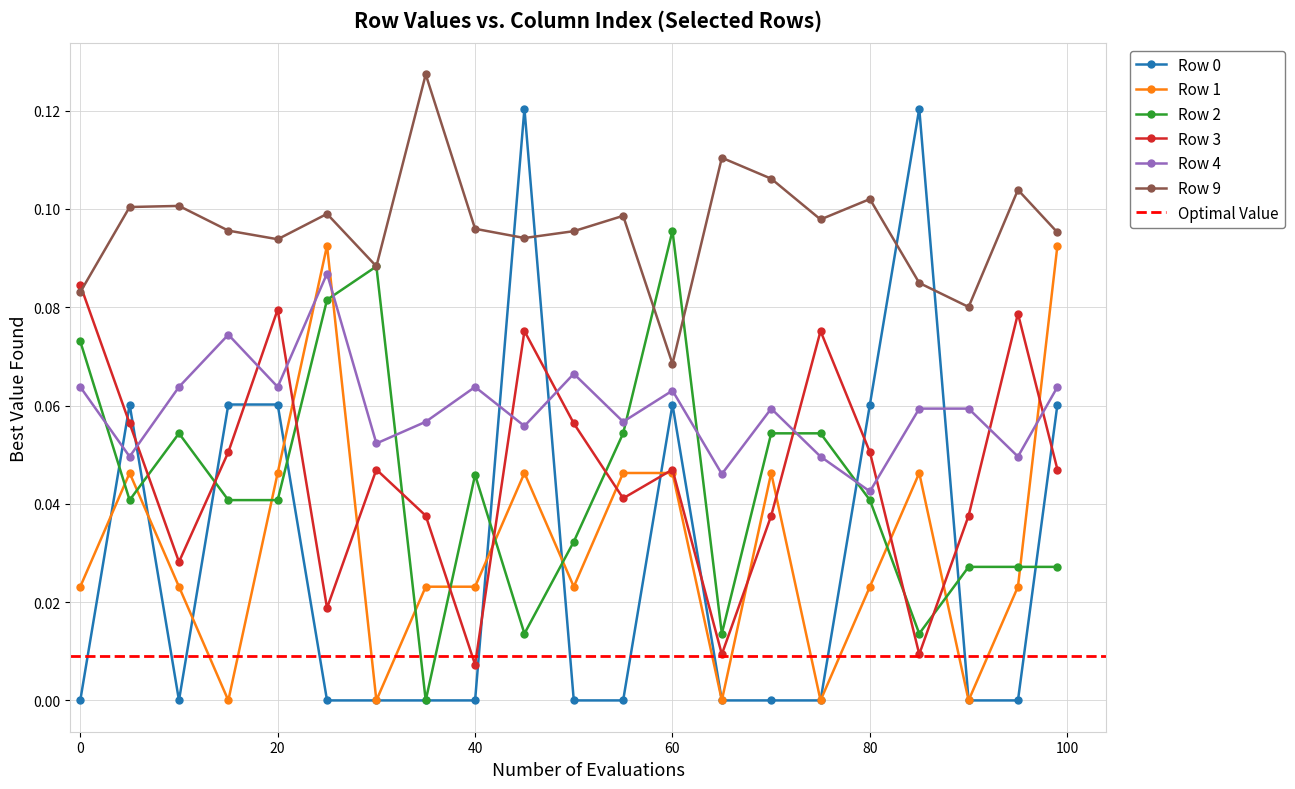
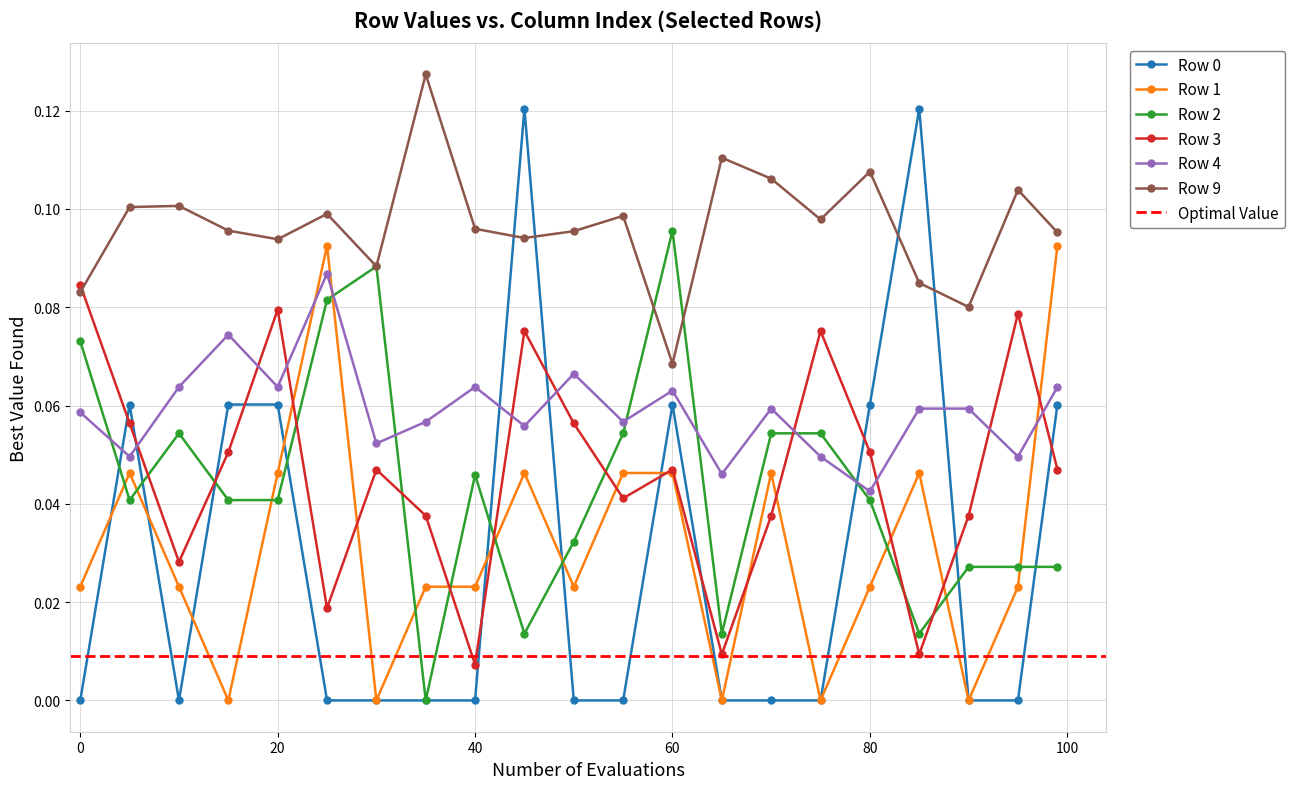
Row 4, 0: 0.064 -> 0.059
Row 9, 80: 0.102 -> 0.108
